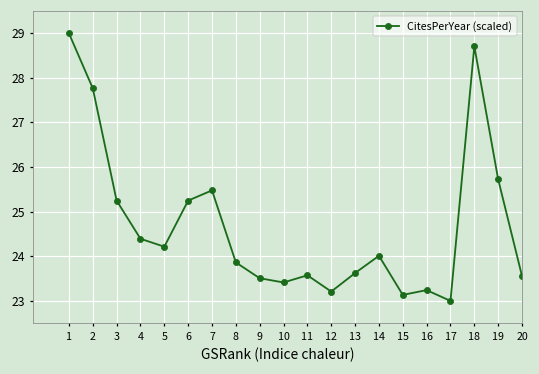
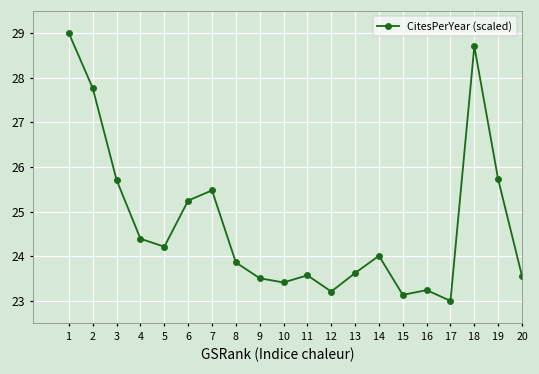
3: 25.2 -> 25.7
